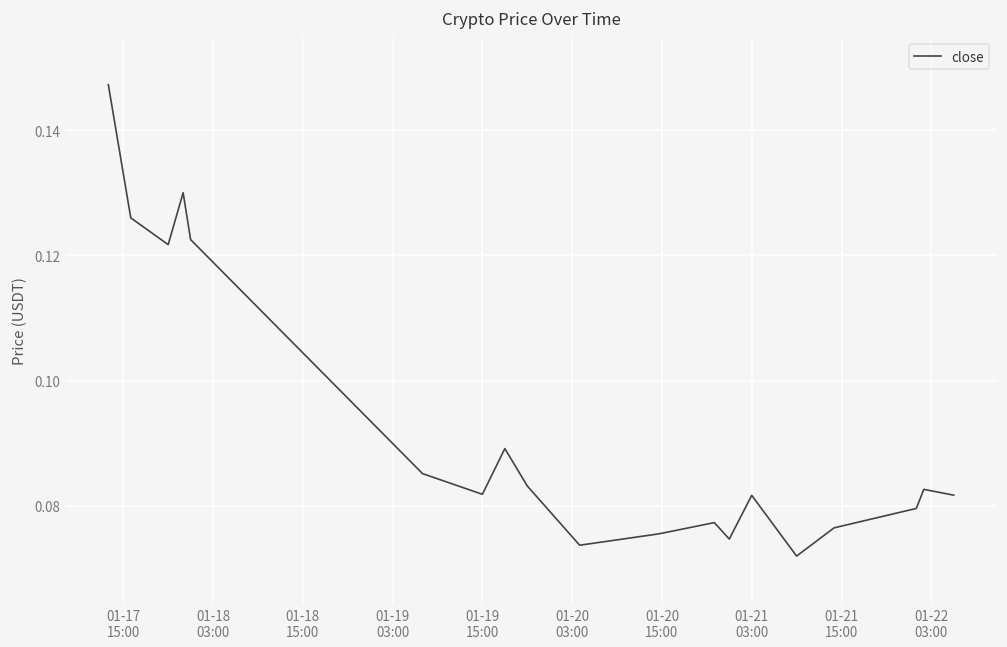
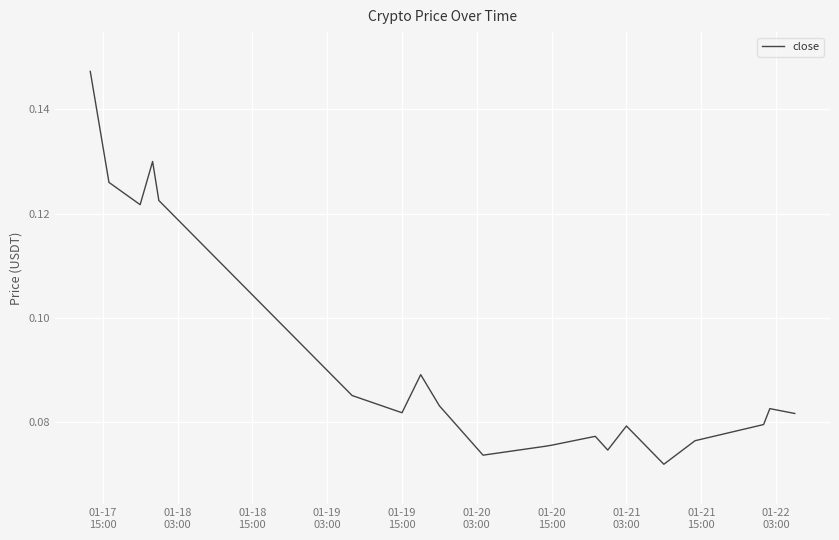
01-21 03:00: 0.082 -> 0.079
